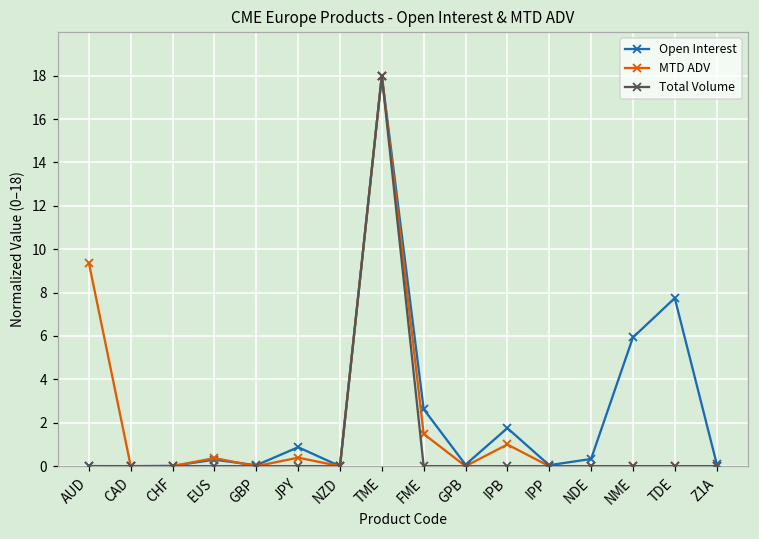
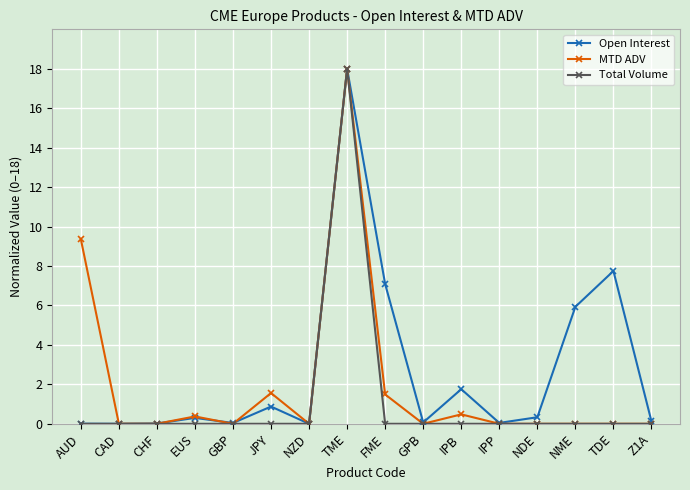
MTD ADV, JPY: 0.4 -> 1.6
Open Interest, FME: 2.6 -> 7.1
MTD ADV, IPB: 1.0 -> 0.5
